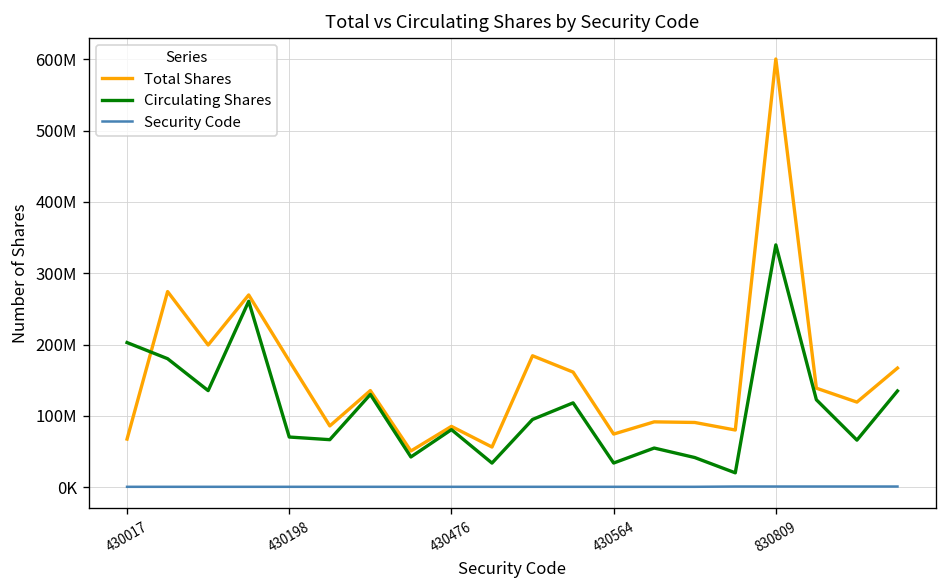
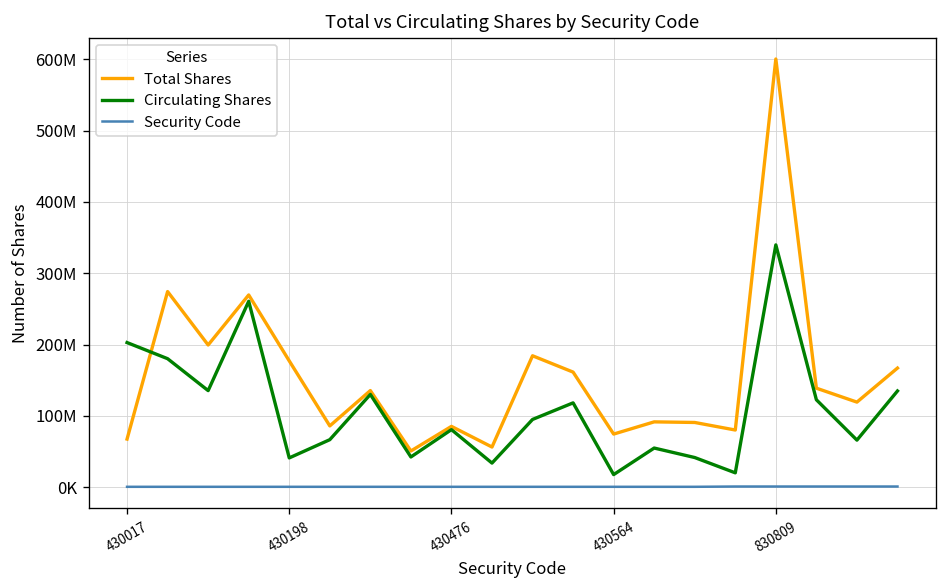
Circulating Shares, 430198: 70000000 -> 40000000
Circulating Shares, 430564: 30000000 -> 20000000
